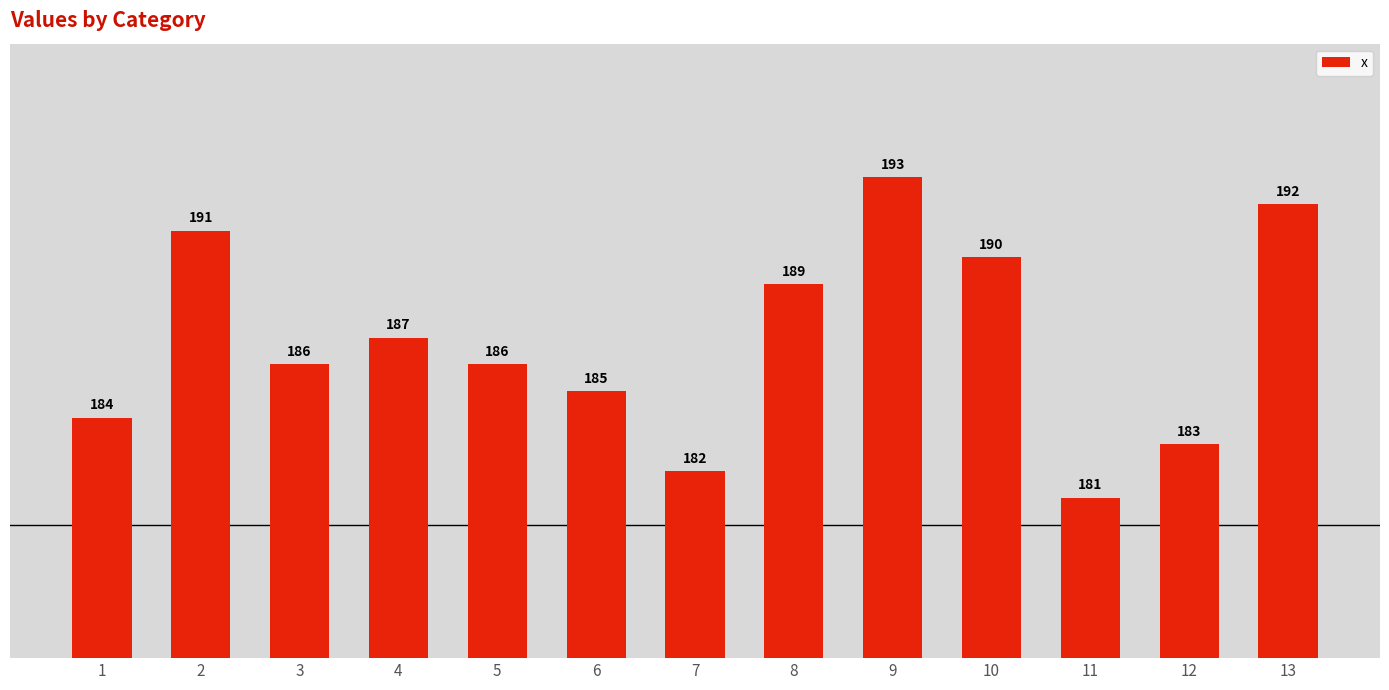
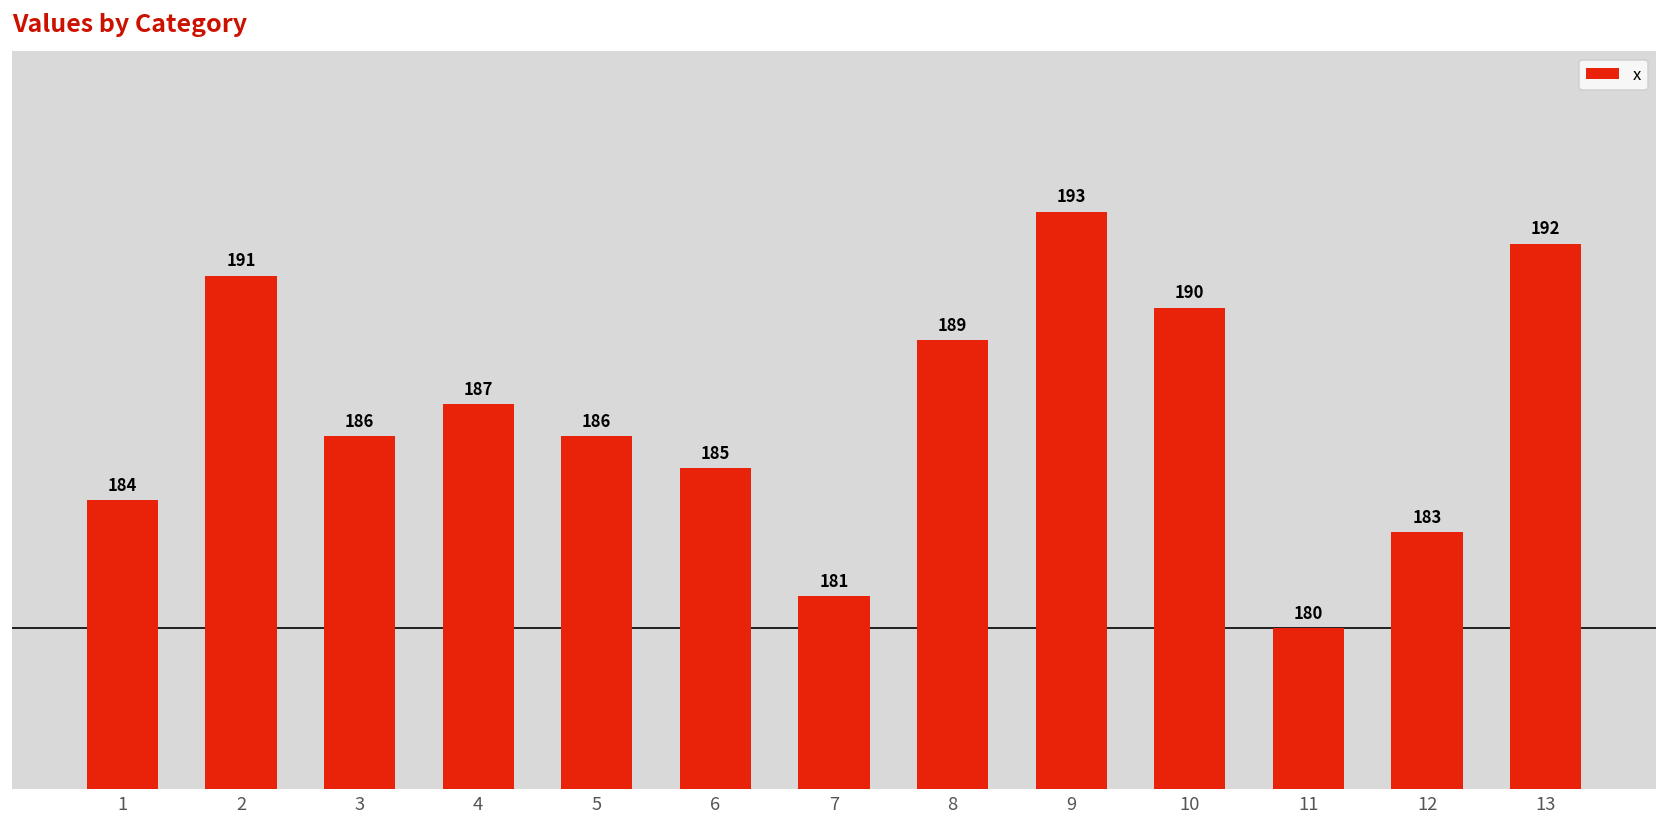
7: 182 -> 181
11: 181 -> 180
